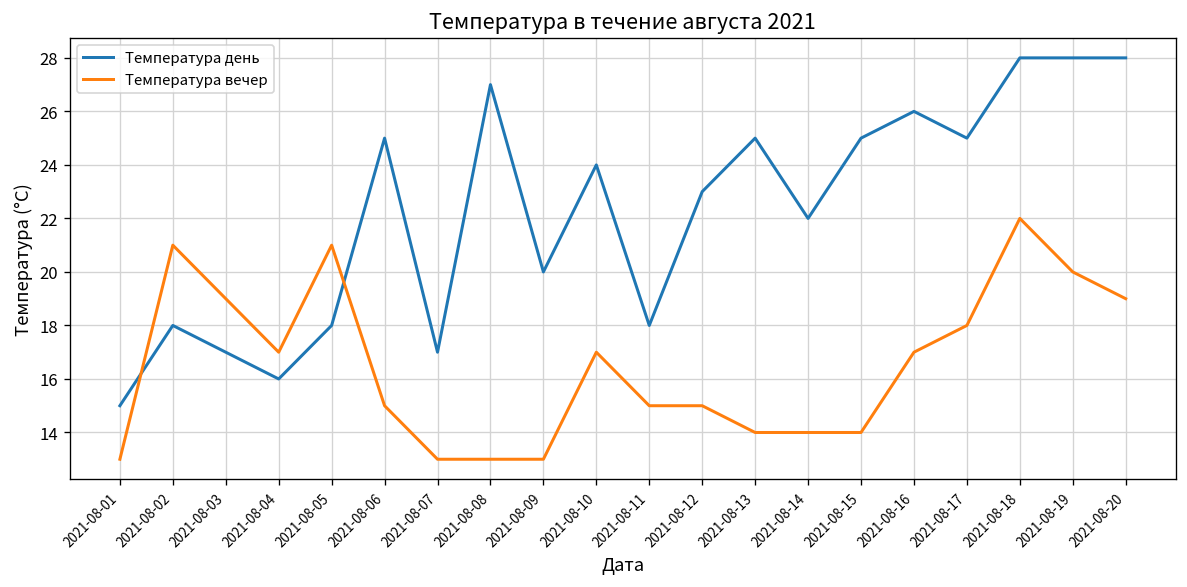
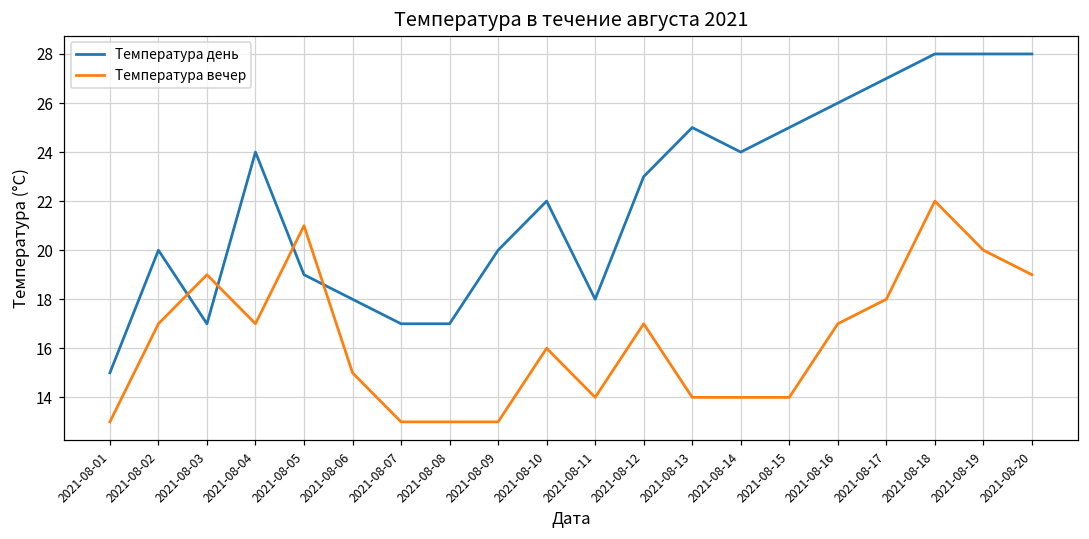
Температура день, 2021-08-02: 18 -> 20
Температура вечер, 2021-08-02: 21 -> 17
Температура день, 2021-08-04: 16 -> 24
Температура день, 2021-08-05: 18 -> 19
Температура день, 2021-08-06: 25 -> 18
Температура день, 2021-08-08: 27 -> 17
Температура день, 2021-08-10: 24 -> 22
Температура вечер, 2021-08-10: 17 -> 16
Температура вечер, 2021-08-11: 15 -> 14
Температура вечер, 2021-08-12: 15 -> 17
Температура день, 2021-08-14: 22 -> 24
Температура день, 2021-08-17: 25 -> 27
